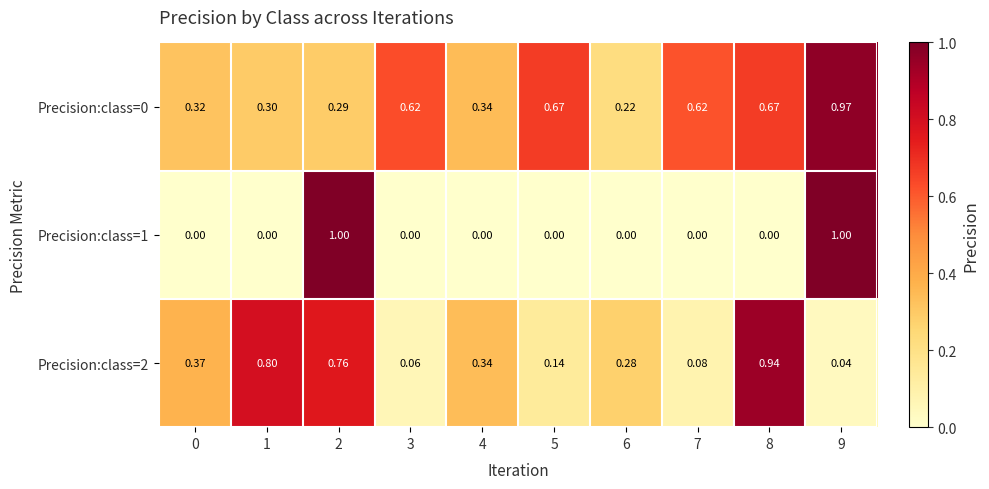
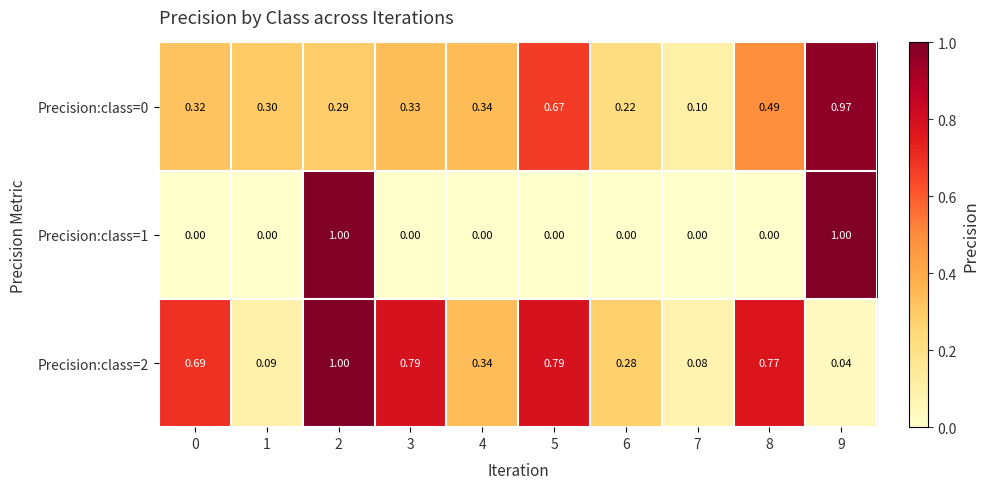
Precision:class=0, 3: 0.62 -> 0.33
Precision:class=0, 7: 0.62 -> 0.10
Precision:class=0, 8: 0.67 -> 0.49
Precision:class=2, 0: 0.37 -> 0.69
Precision:class=2, 1: 0.80 -> 0.09
Precision:class=2, 2: 0.76 -> 1.00
Precision:class=2, 3: 0.06 -> 0.79
Precision:class=2, 5: 0.14 -> 0.79
Precision:class=2, 8: 0.94 -> 0.77
